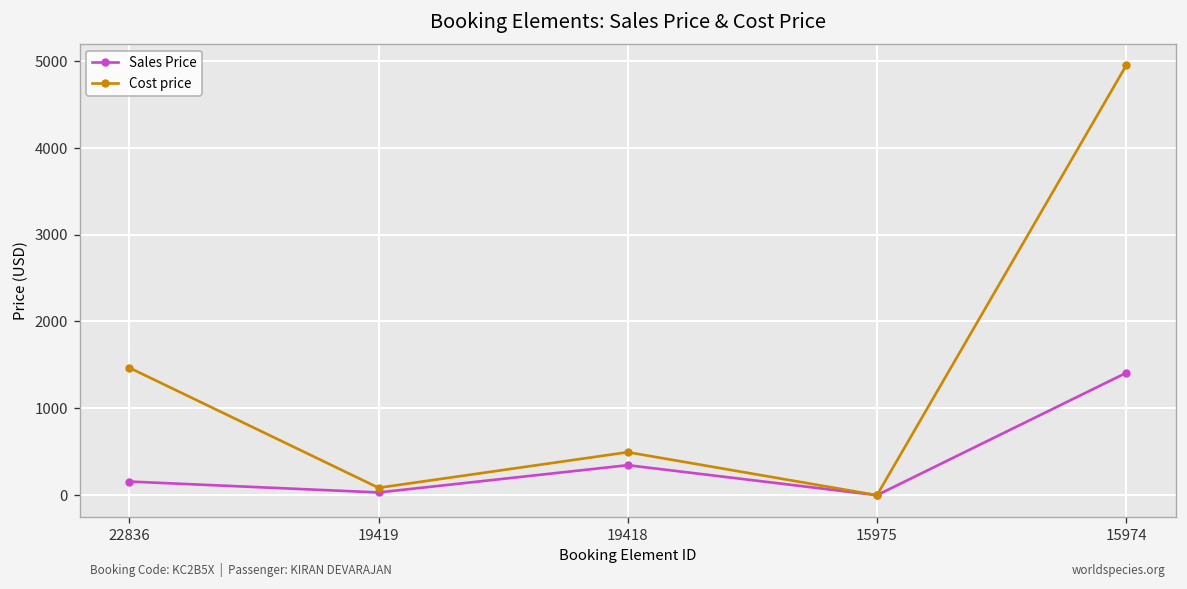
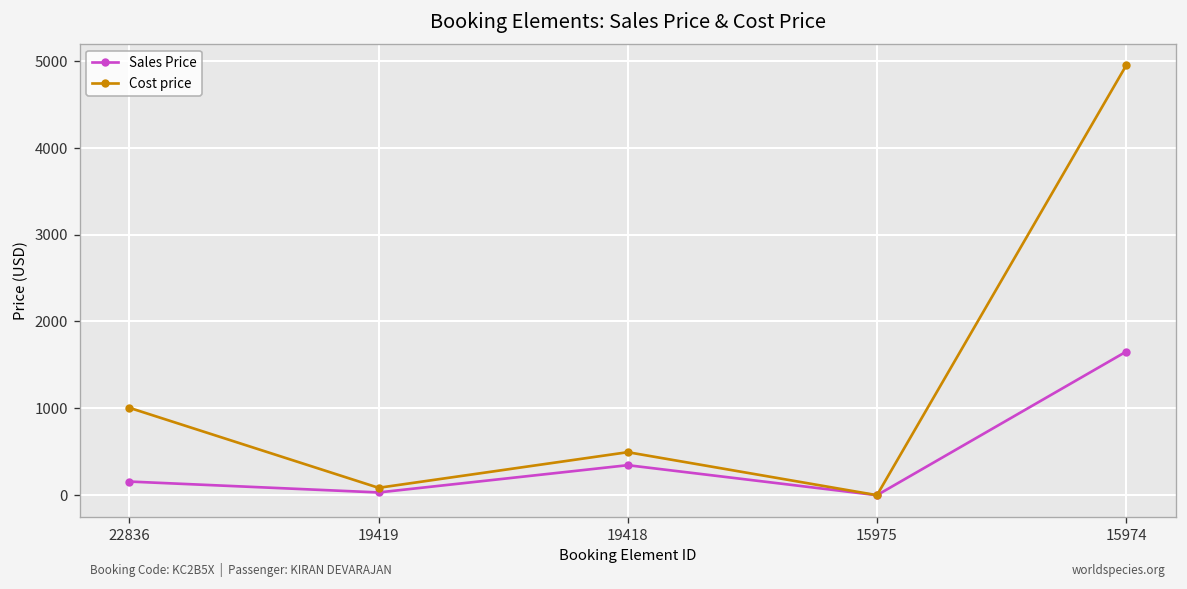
Cost price, 22836: 1500 -> 1000
Sales Price, 15974: 1400 -> 1700
